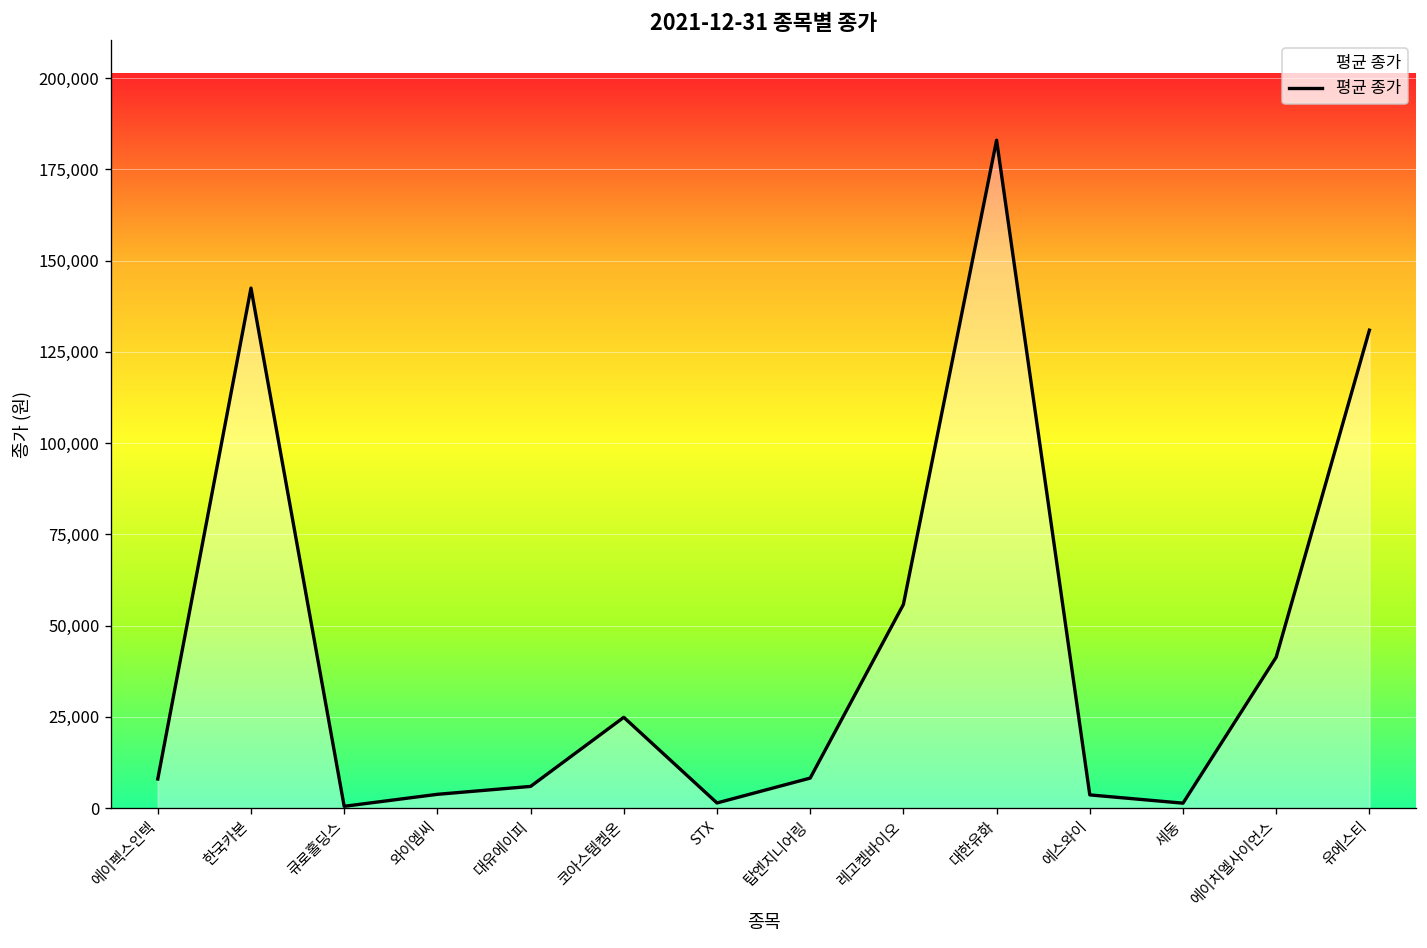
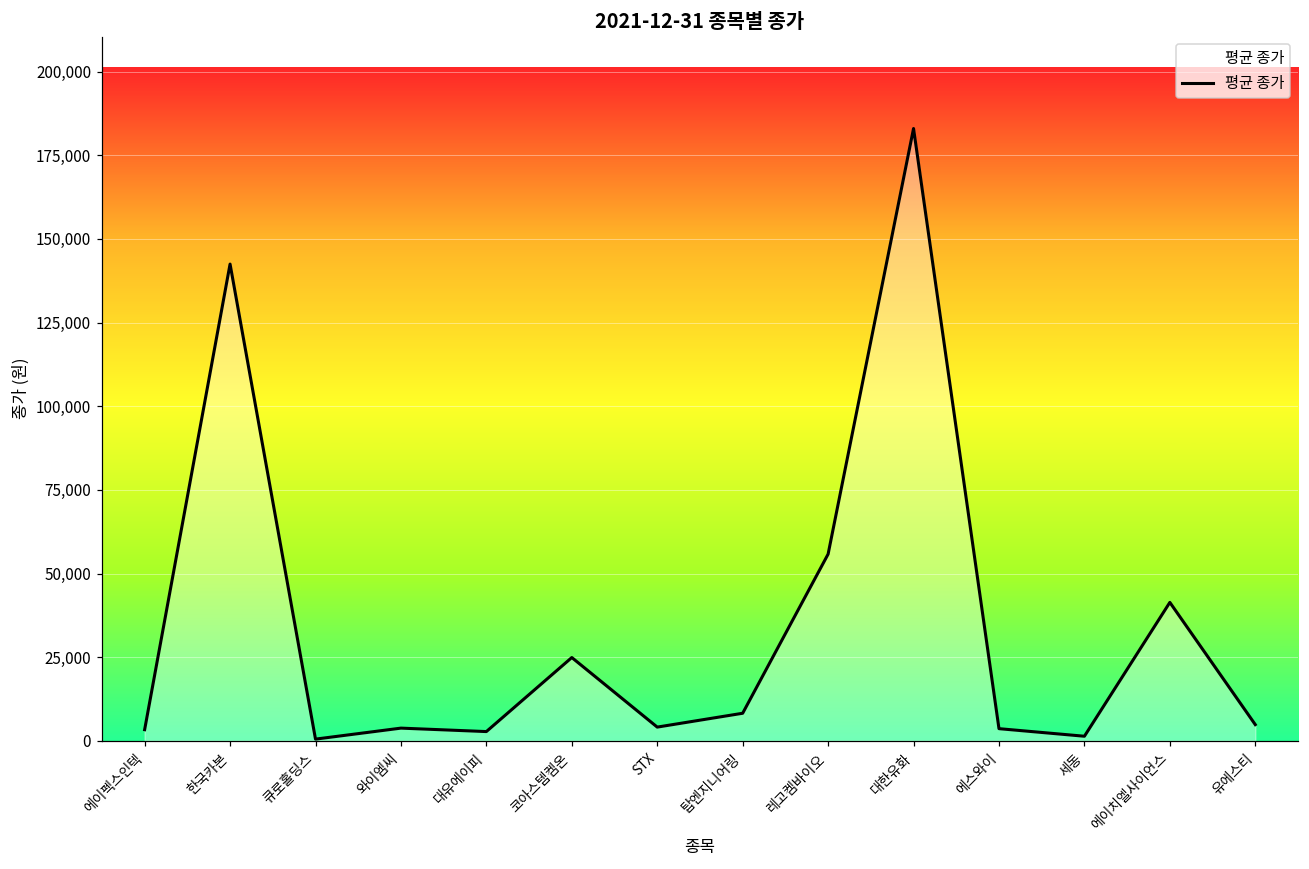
에이펙스인텍: 8,000 -> 3,000
대유에이피: 6,000 -> 3,000
STX: 1,000 -> 4,000
유에스티: 131,000 -> 5,000
